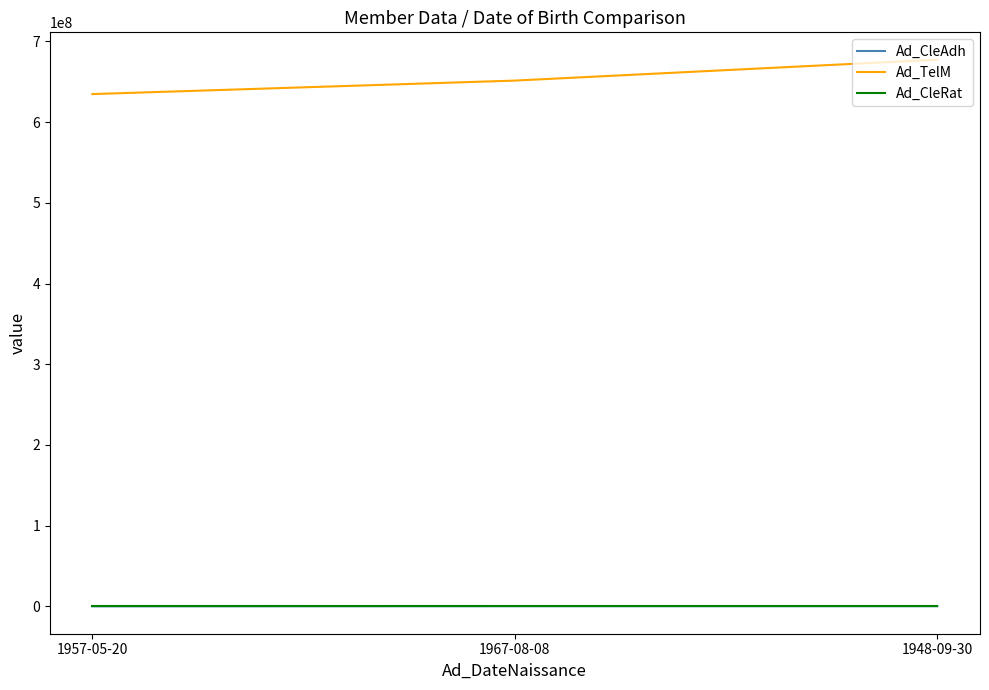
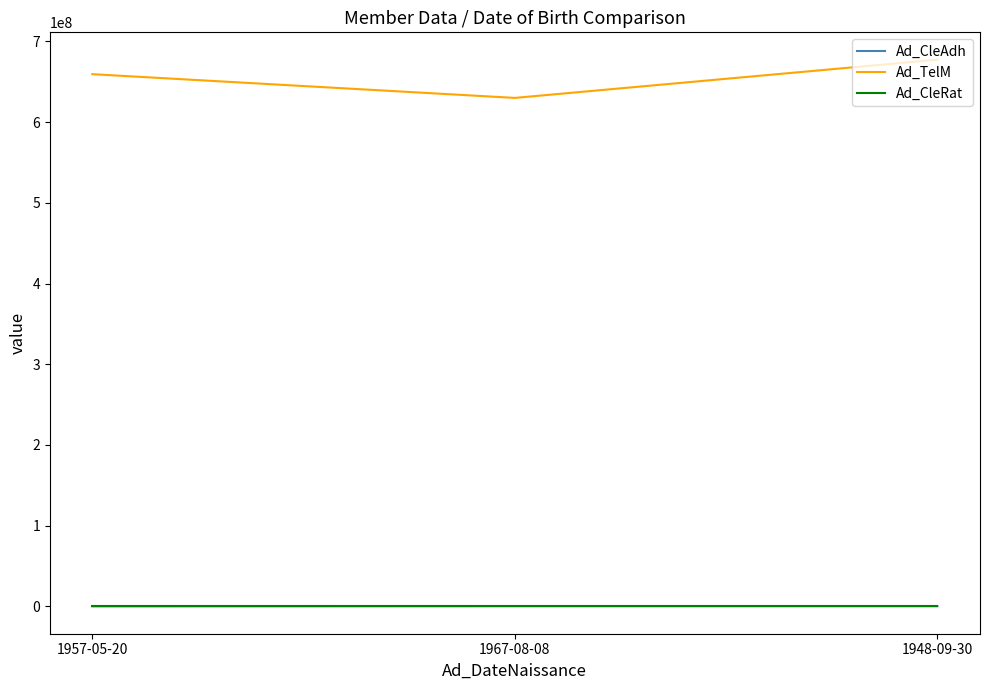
Ad_TelM, 1957-05-20: 630000000 -> 660000000
Ad_TelM, 1967-08-08: 650000000 -> 630000000
